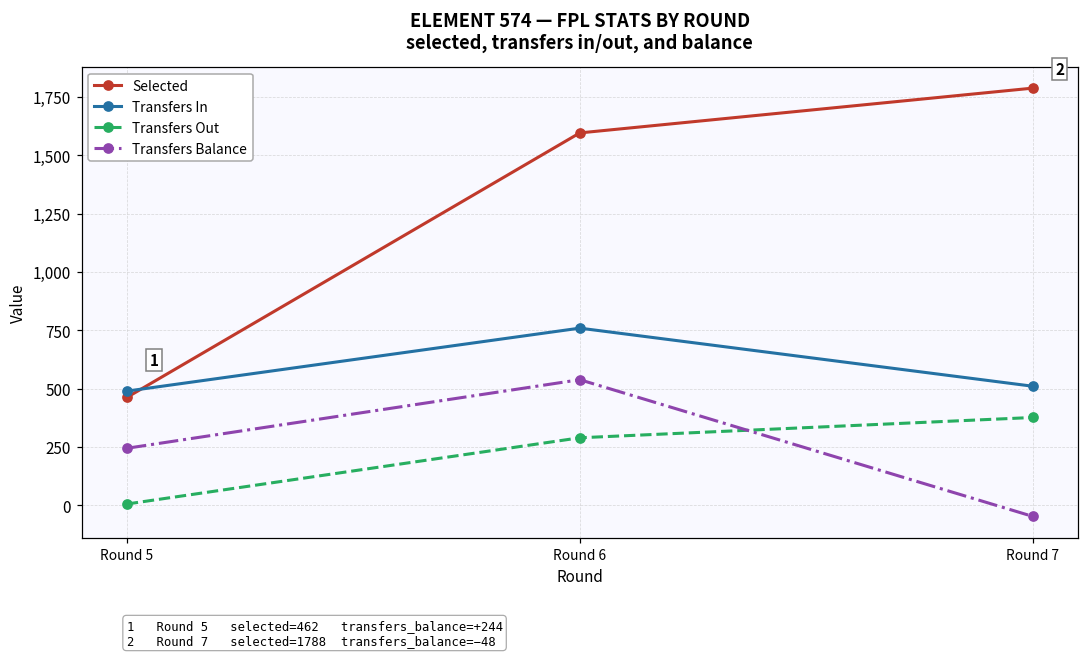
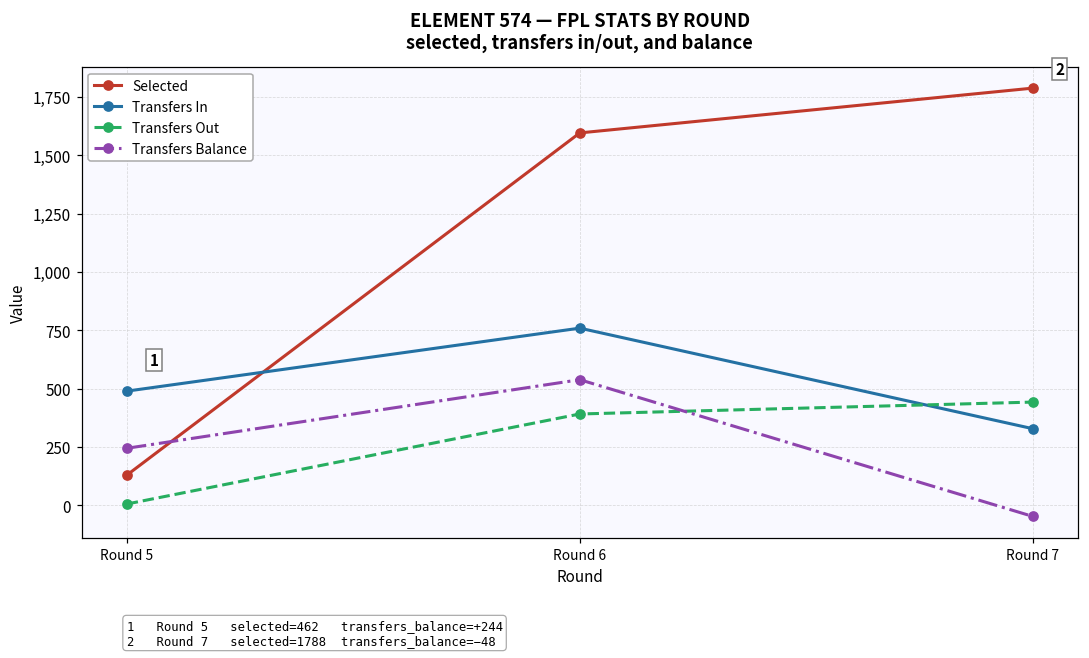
Selected, Round 5: 460 -> 130
Transfers Out, Round 6: 290 -> 390
Transfers In, Round 7: 510 -> 330
Transfers Out, Round 7: 380 -> 440
